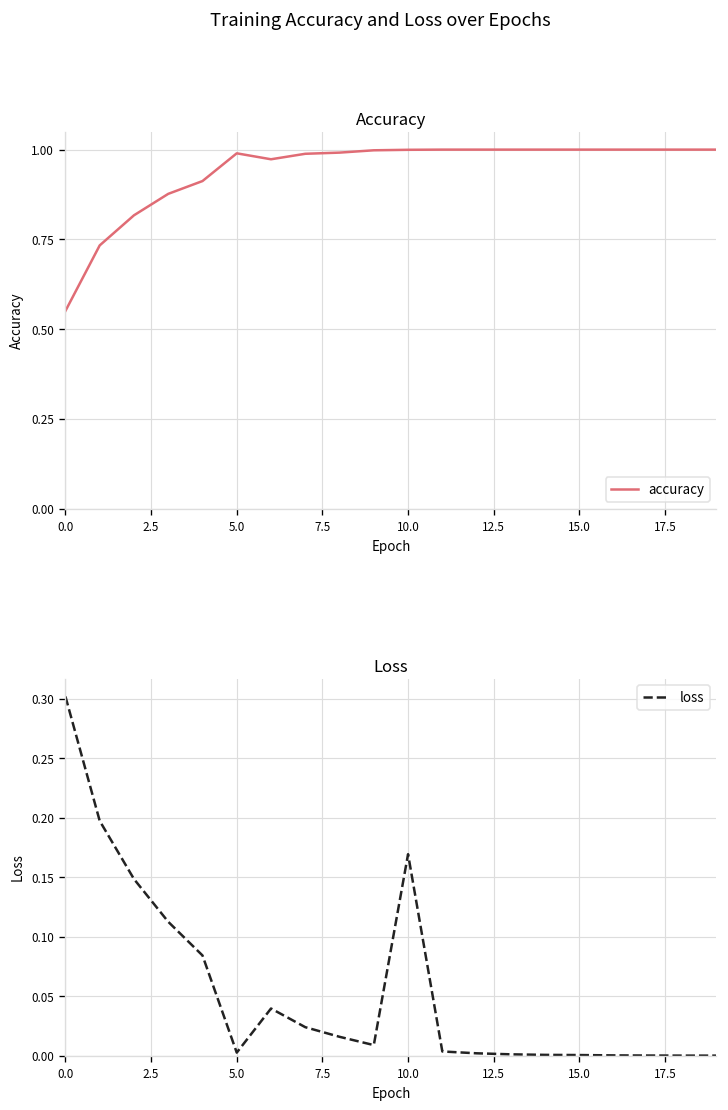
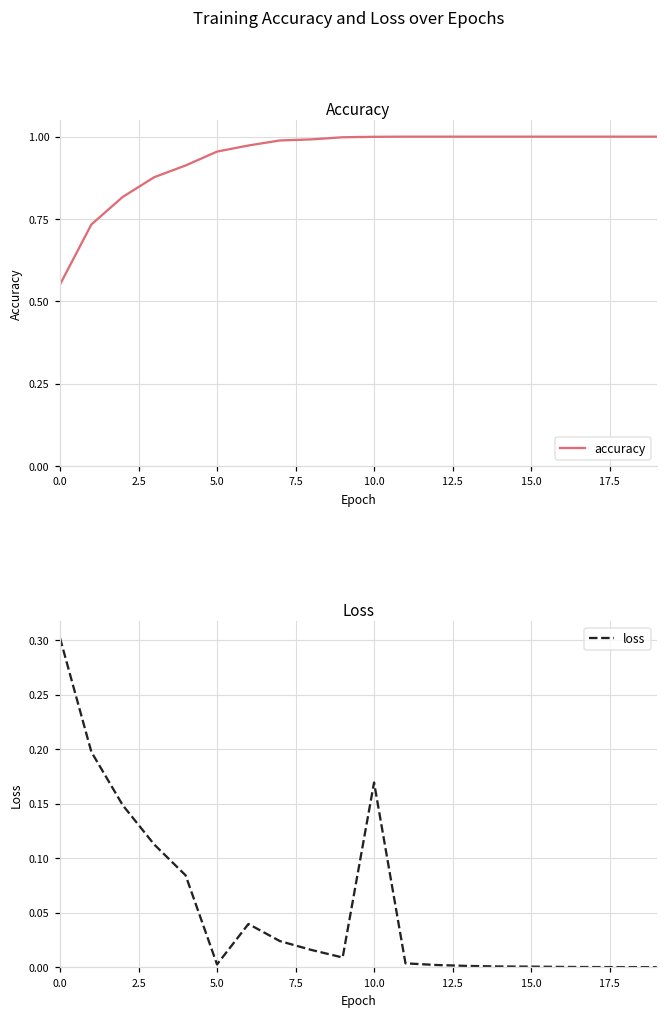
Accuracy, 5.0: 0.99 -> 0.95
